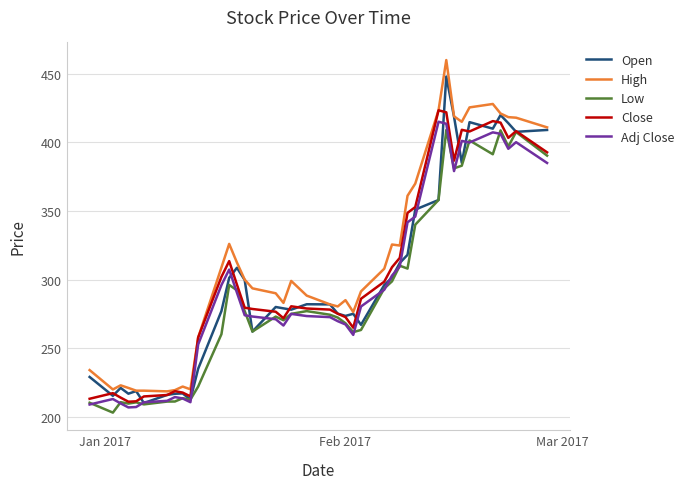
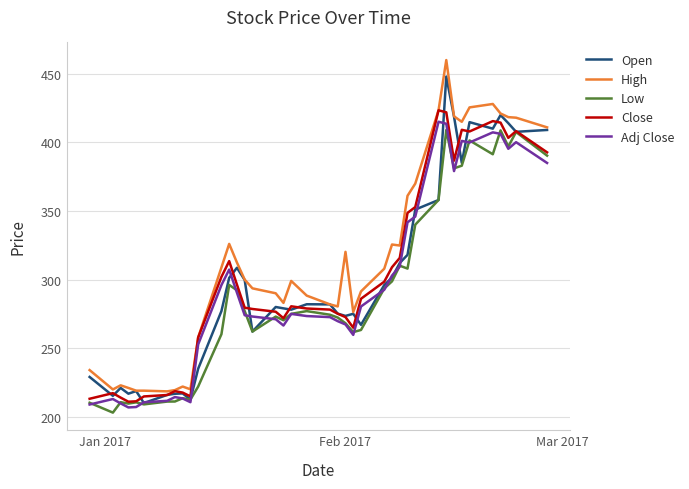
High, Feb 2017: 285 -> 320
